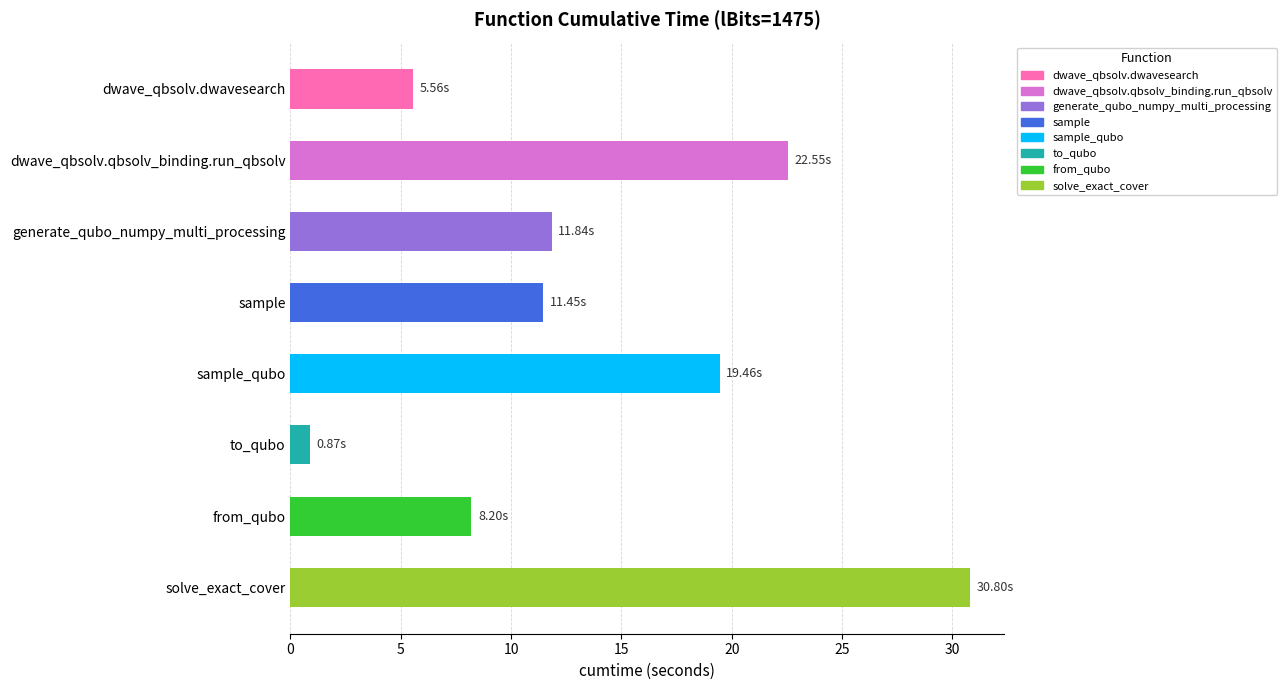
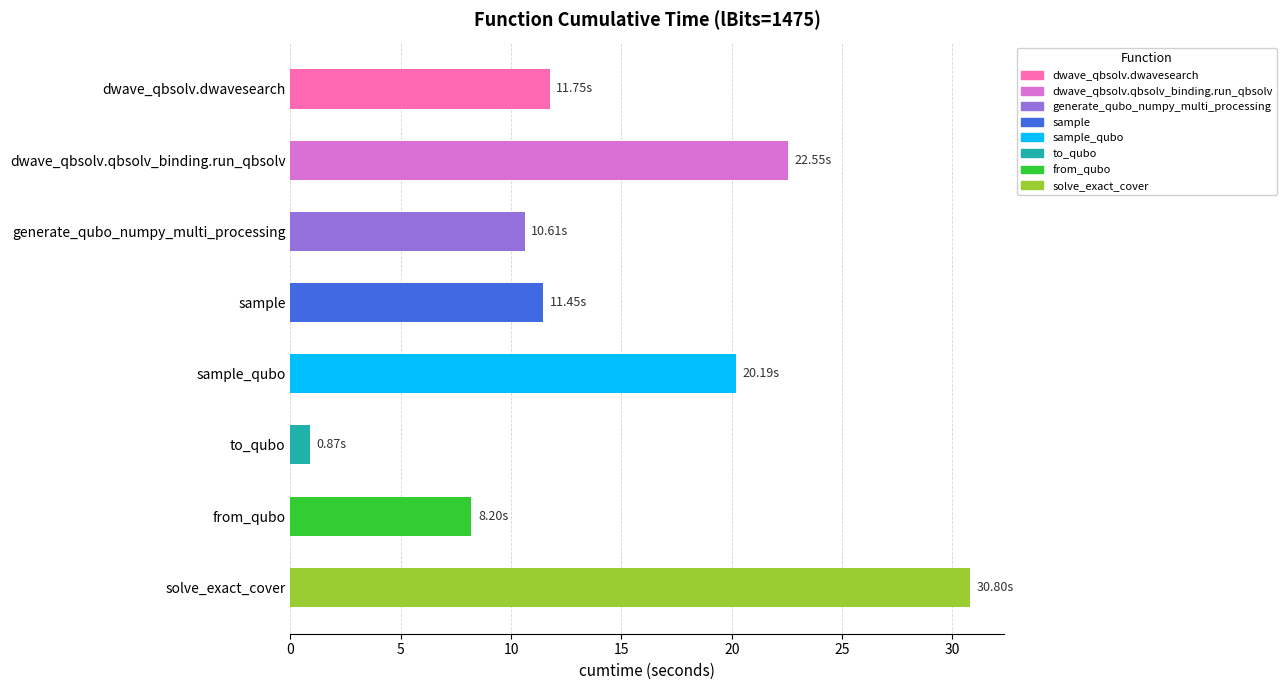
dwave_qbsolv.dwavesearch: 5.56s -> 11.75s
generate_qubo_numpy_multi_processing: 11.84s -> 10.61s
sample_qubo: 19.46s -> 20.19s
